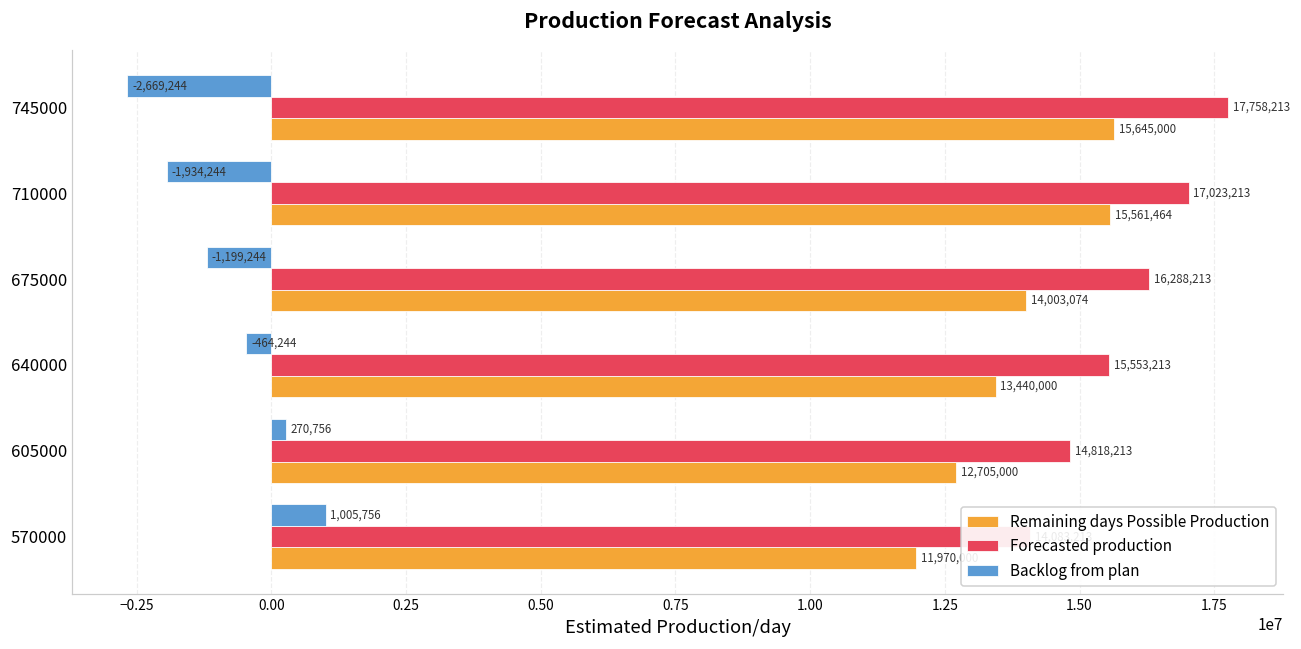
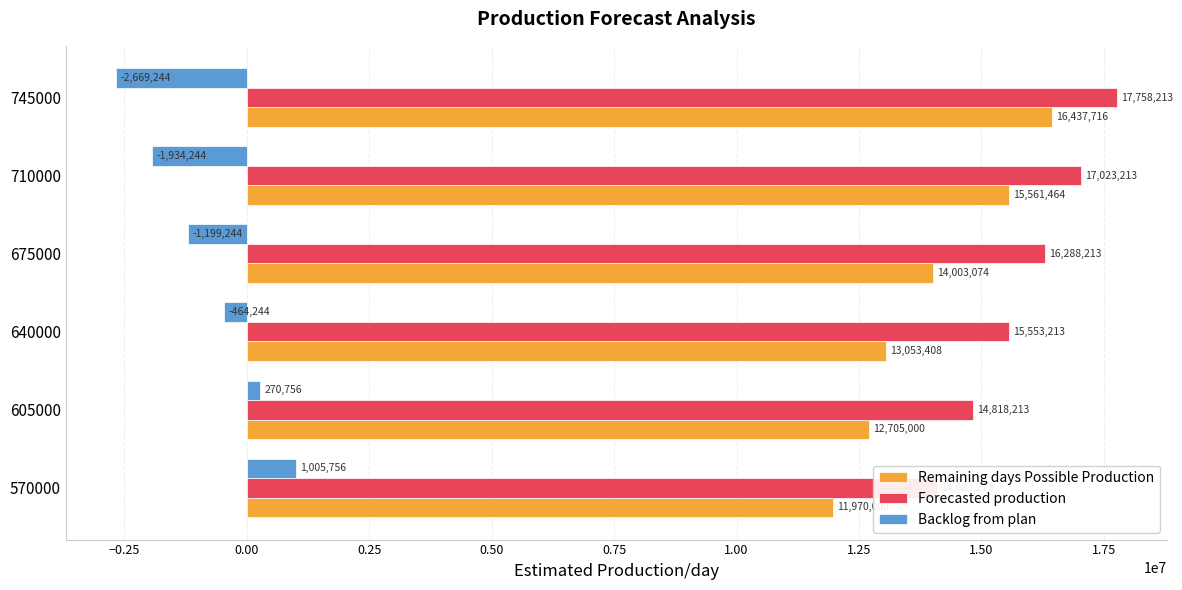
Remaining days Possible Production, 745000: 15,645,000 -> 16,437,716
Remaining days Possible Production, 640000: 13,440,000 -> 13,053,408
